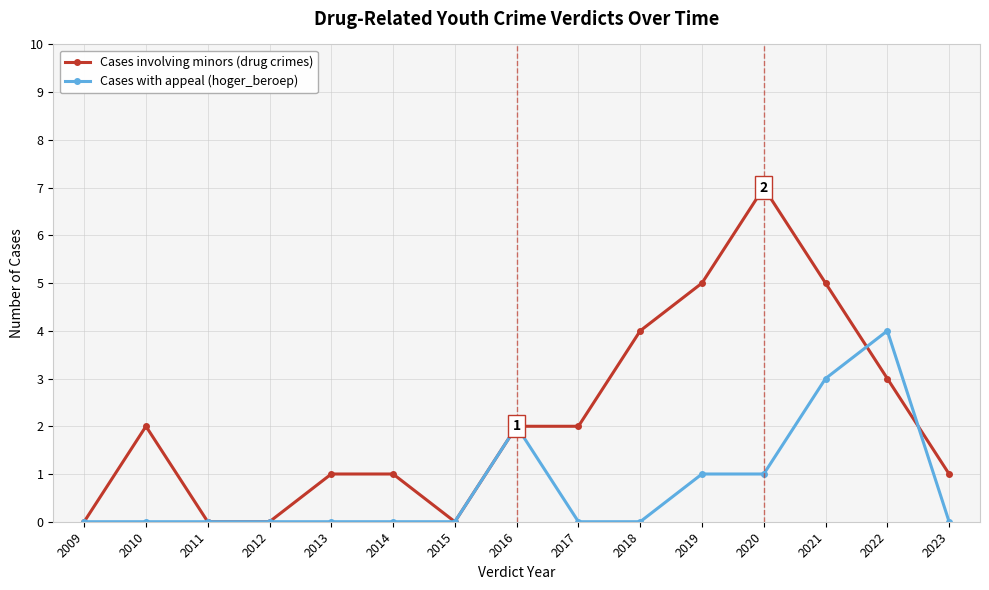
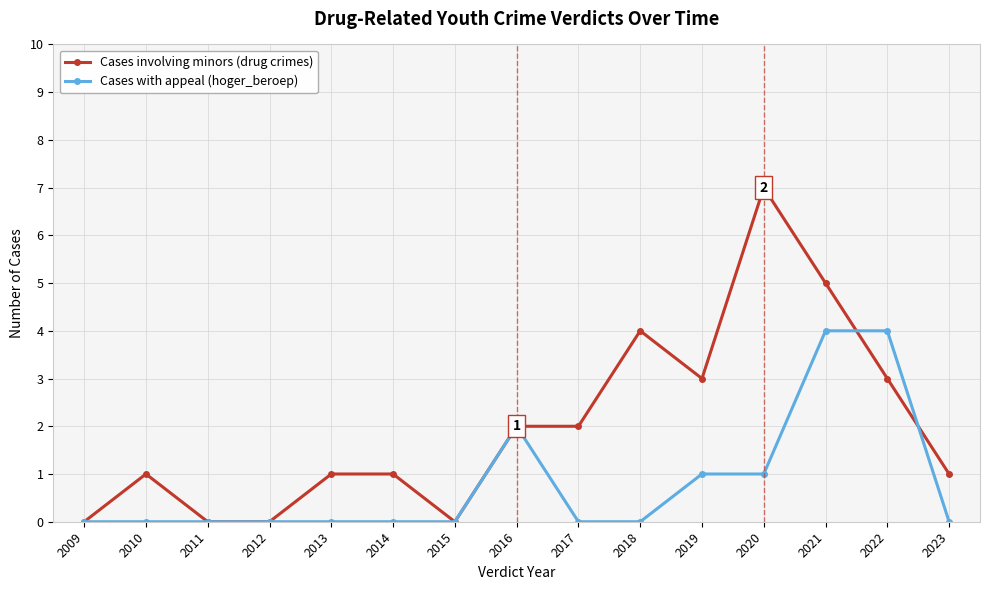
Cases involving minors (drug crimes), 2010: 2 -> 1
Cases involving minors (drug crimes), 2019: 5 -> 3
Cases with appeal (hoger_beroep), 2021: 3 -> 4
